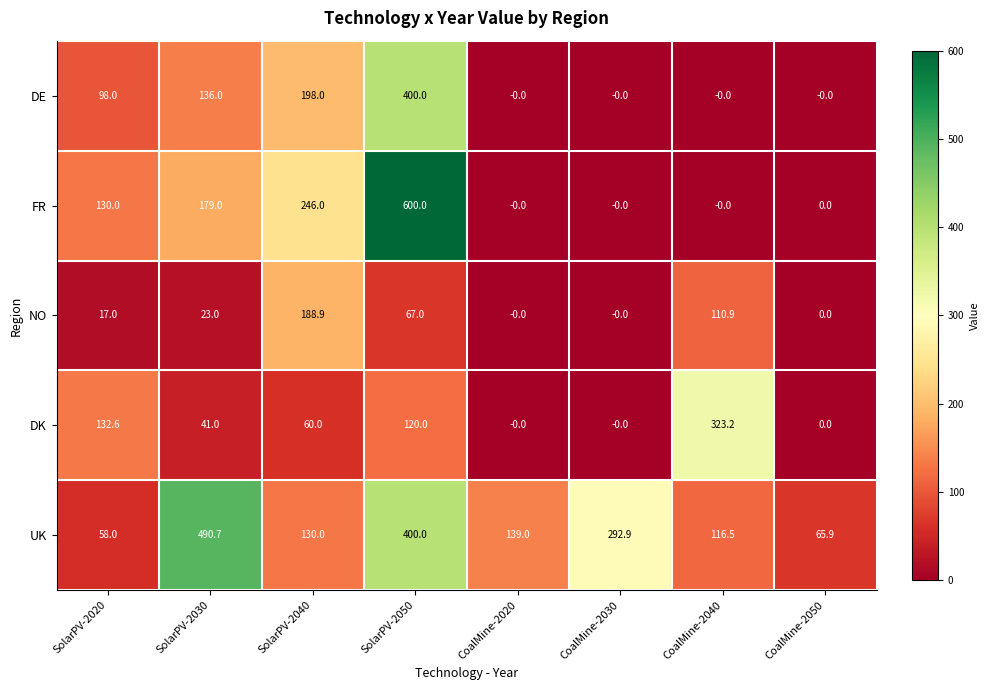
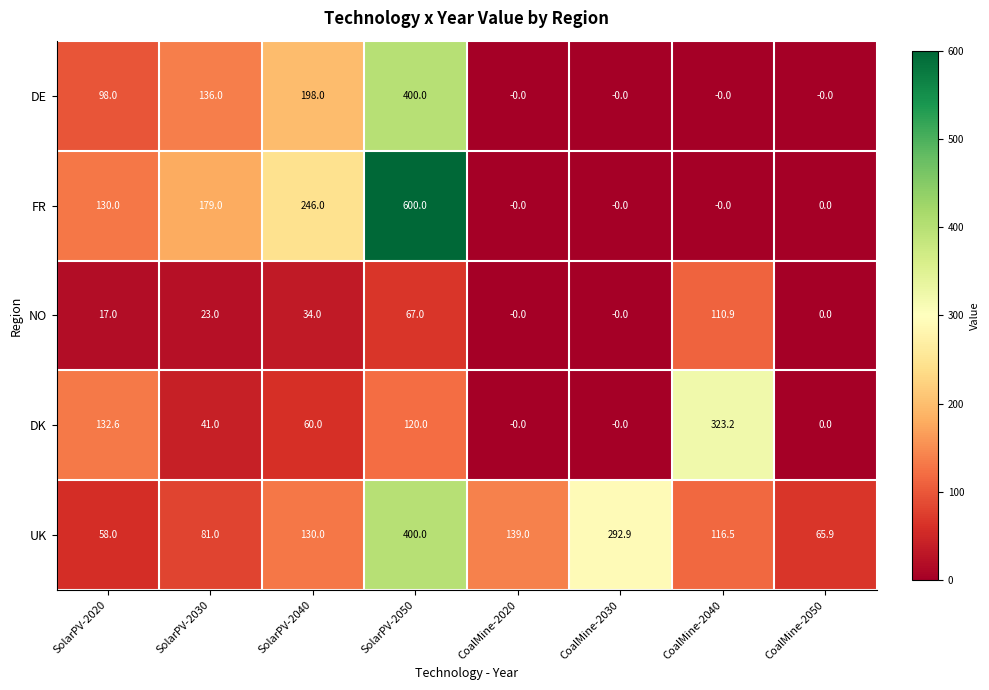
NO, SolarPV-2040: 188.9 -> 34.0
UK, SolarPV-2030: 490.7 -> 81.0
